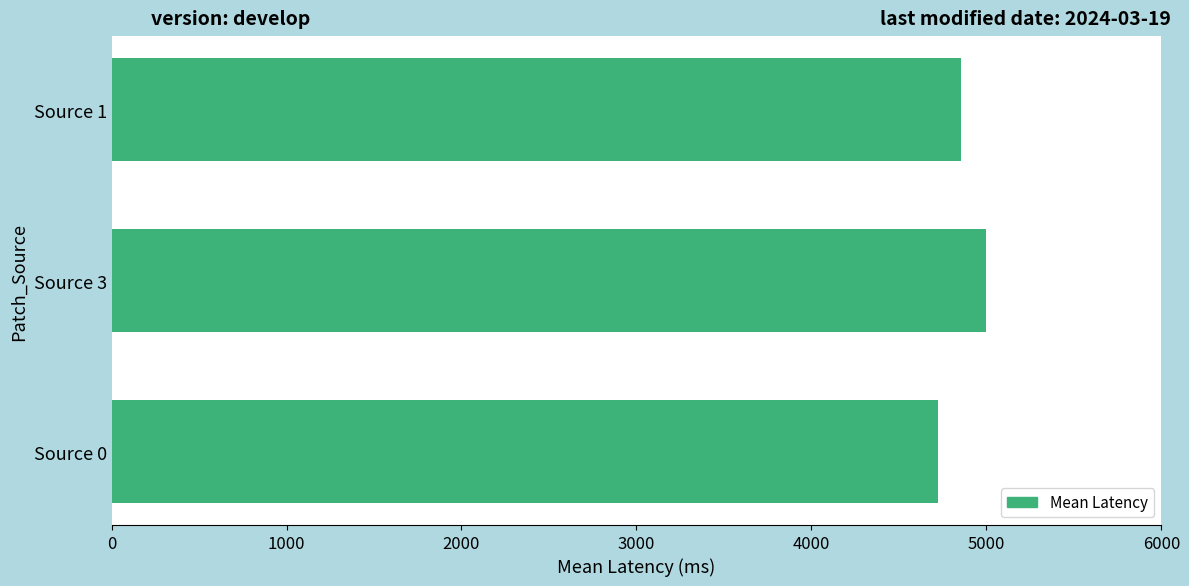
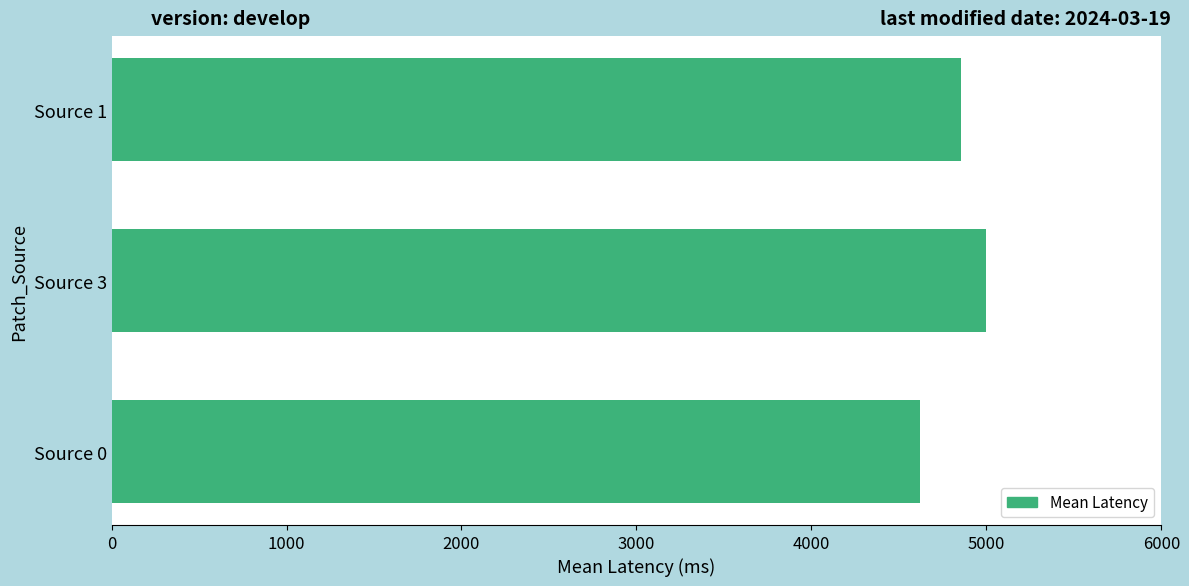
Source 0: 4730 -> 4620
